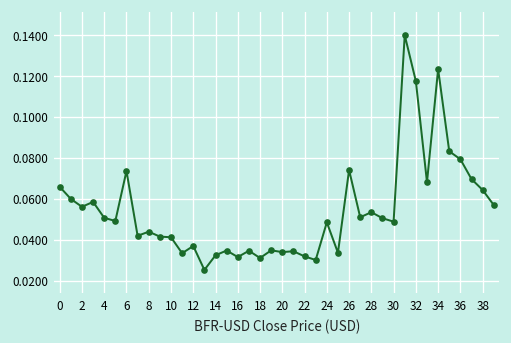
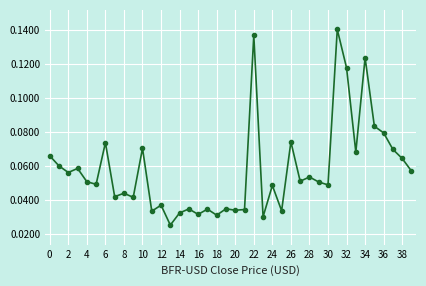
10: 0.041 -> 0.070
22: 0.032 -> 0.137
